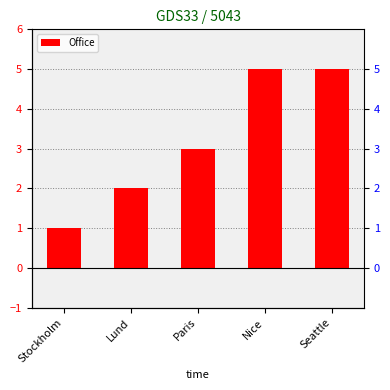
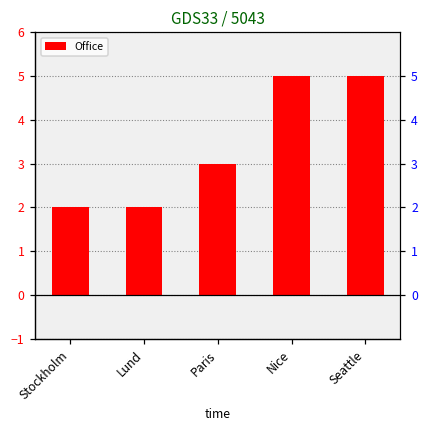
Stockholm: 1 -> 2
